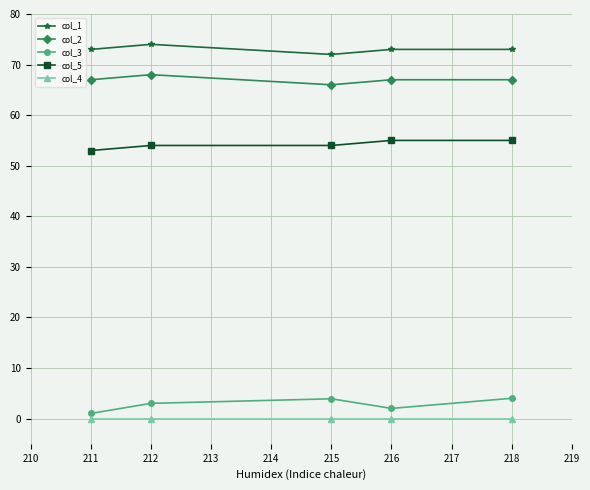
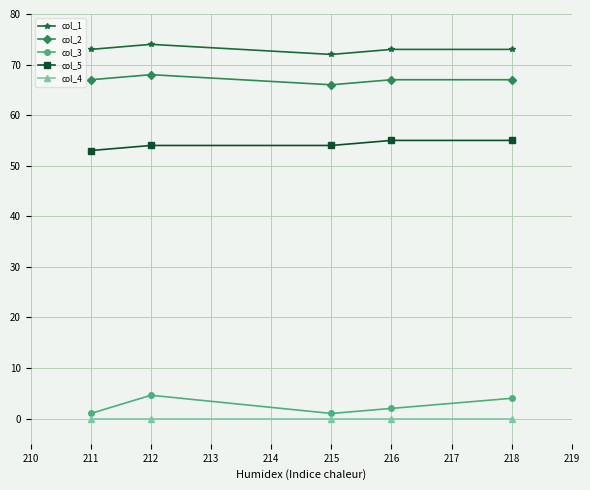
col_3, 212: 3 -> 5
col_3, 215: 4 -> 1
